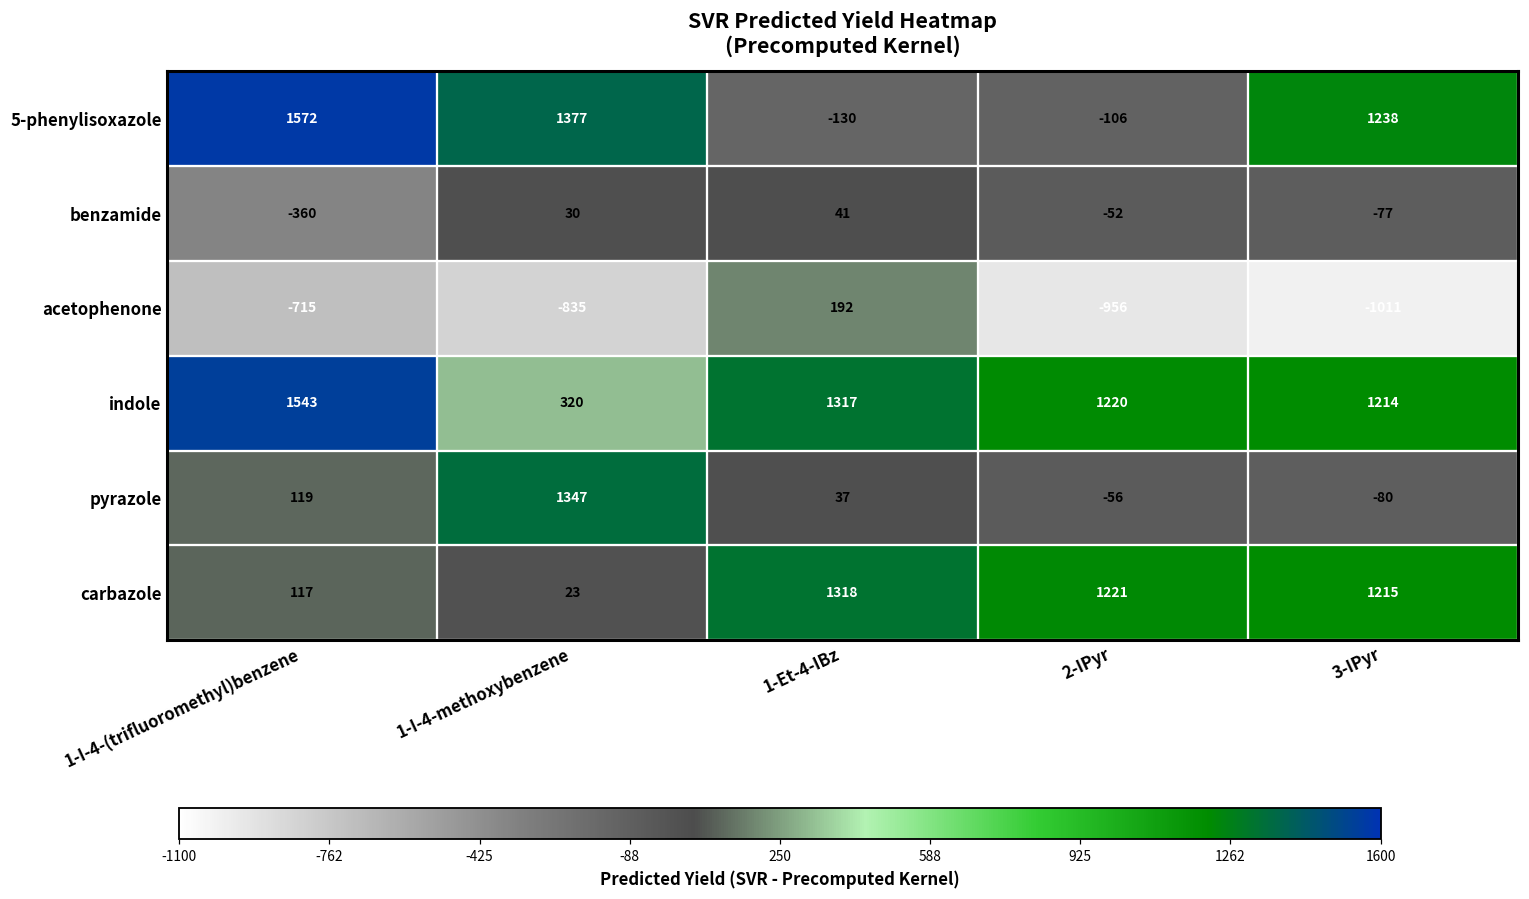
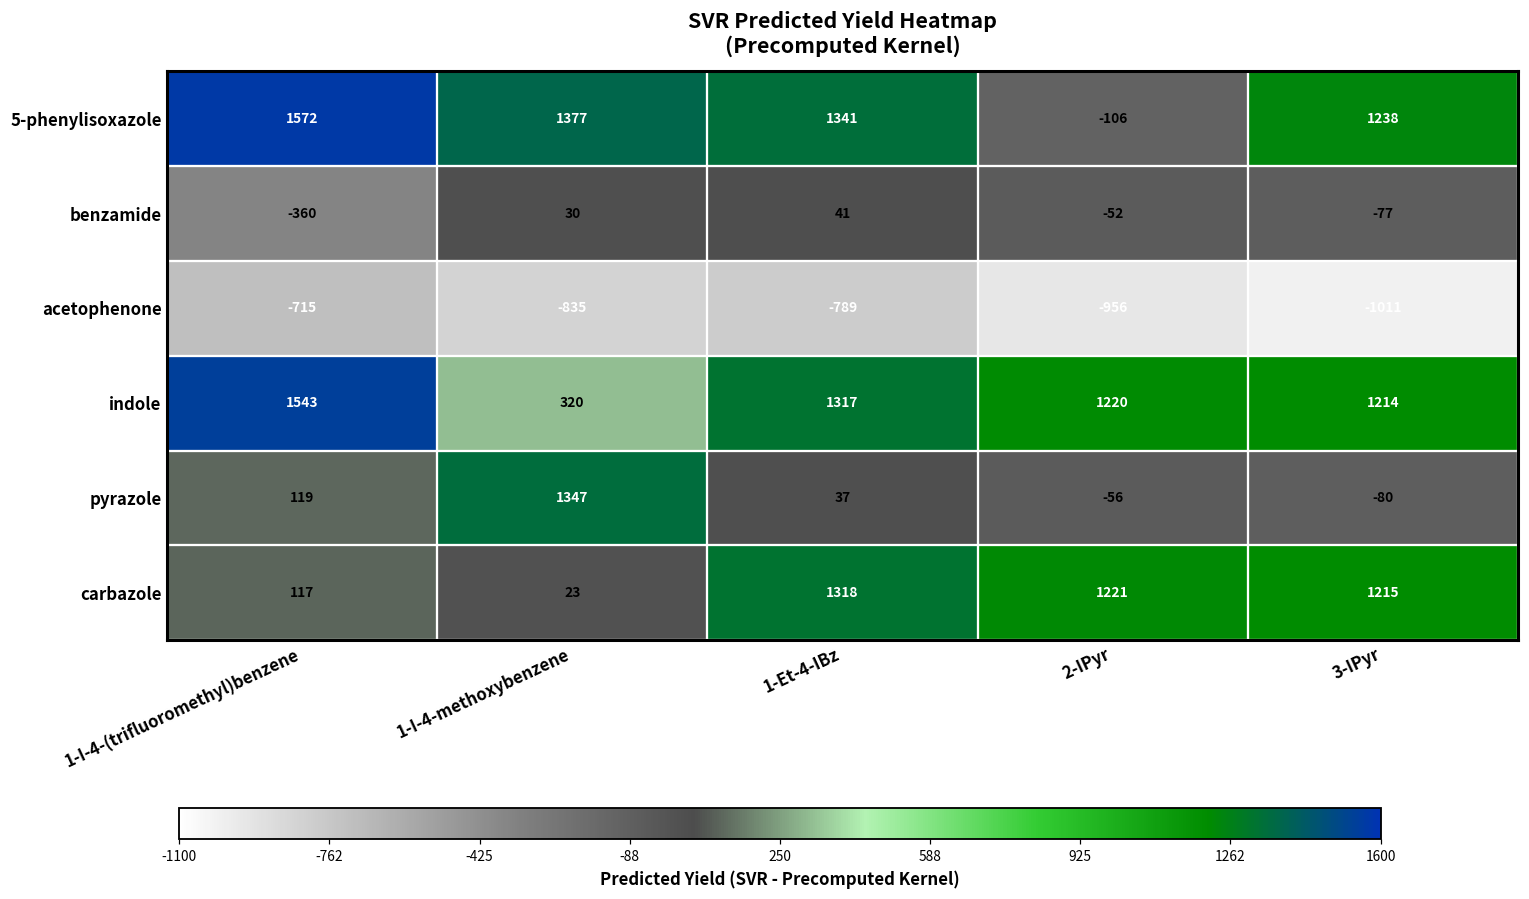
5-phenylisoxazole, 1-Et-4-IBz: -130 -> 1341
acetophenone, 1-Et-4-IBz: 192 -> -789
